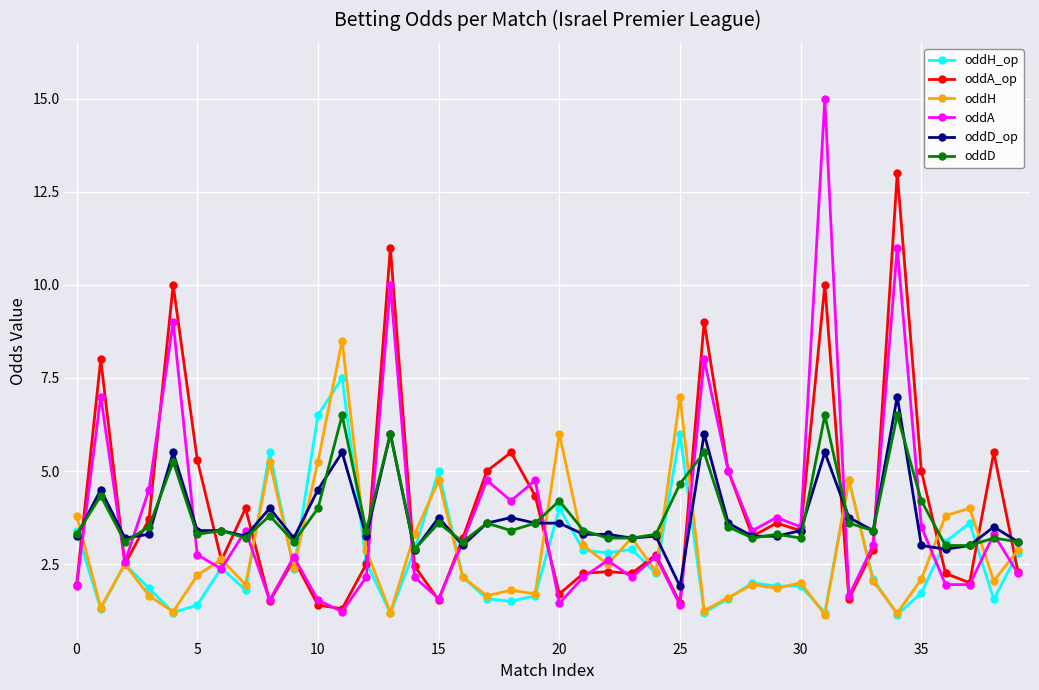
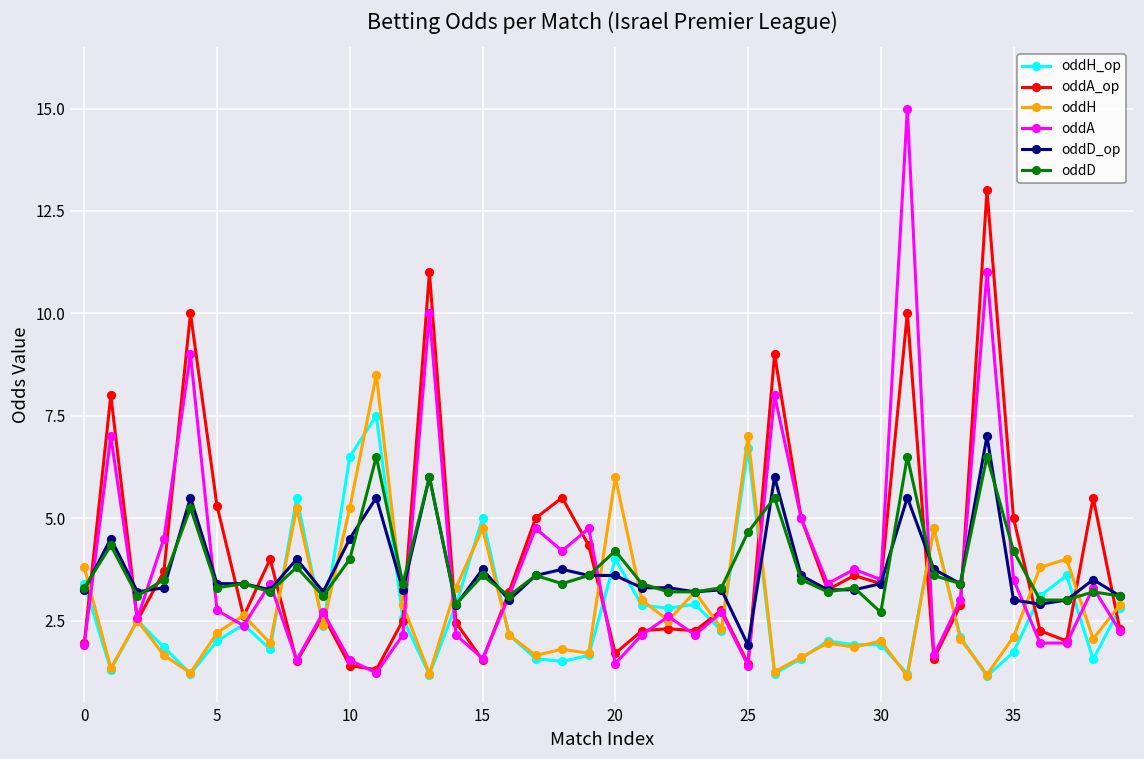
oddH_op, 5: 1.4 -> 2.0
oddH_op, 25: 6.0 -> 6.7
oddD, 30: 3.2 -> 2.7
